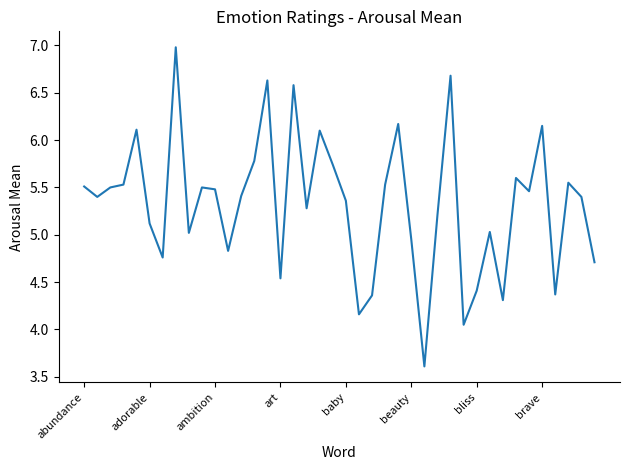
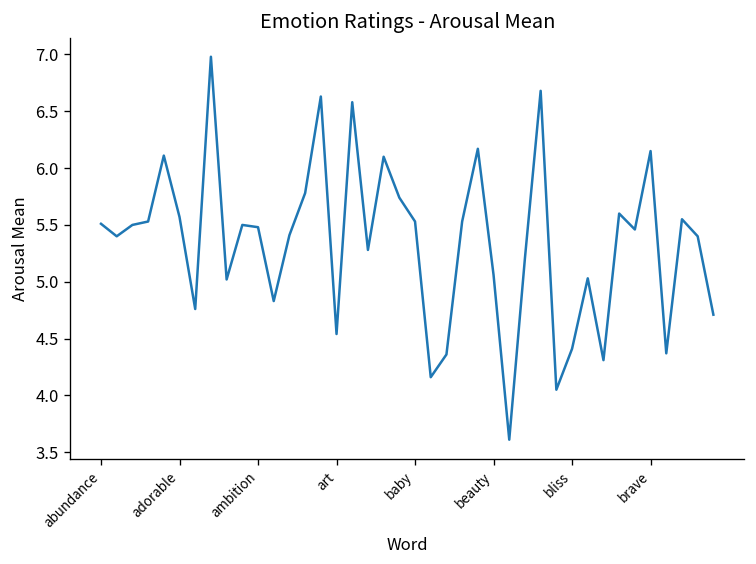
adorable: 5.1 -> 5.6
baby: 5.4 -> 5.5
beauty: 5.0 -> 5.1
